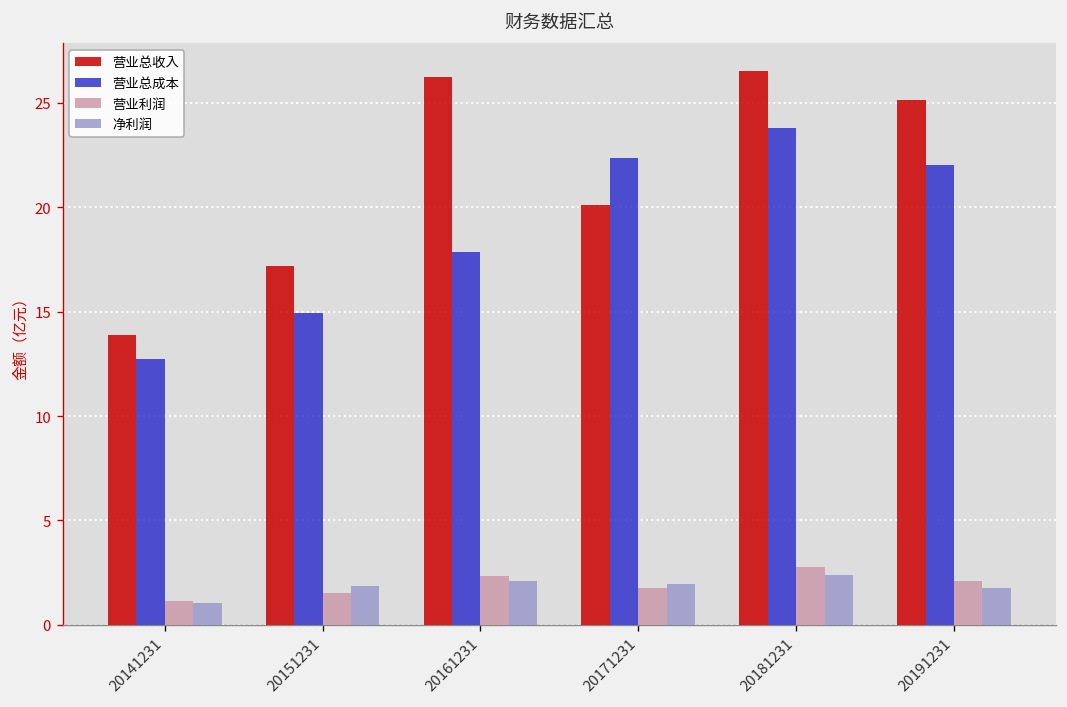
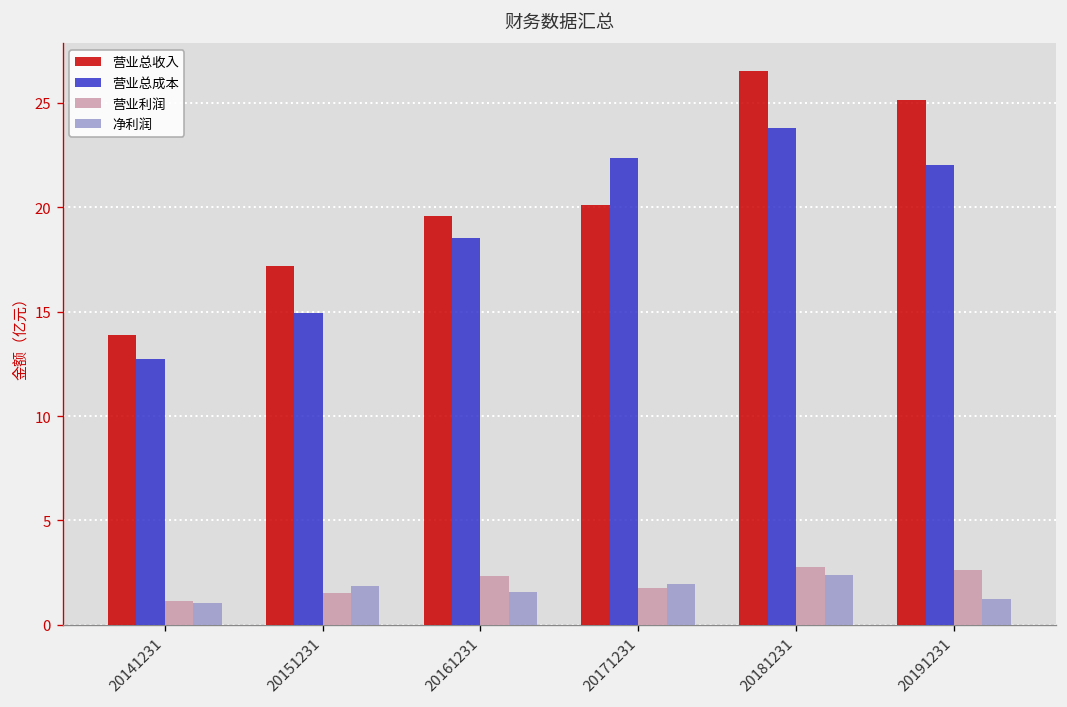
营业总收入, 20161231: 26.2 -> 19.6
营业总成本, 20161231: 17.9 -> 18.5
净利润, 20161231: 2.1 -> 1.6
营业利润, 20191231: 2.1 -> 2.6
净利润, 20191231: 1.8 -> 1.2
